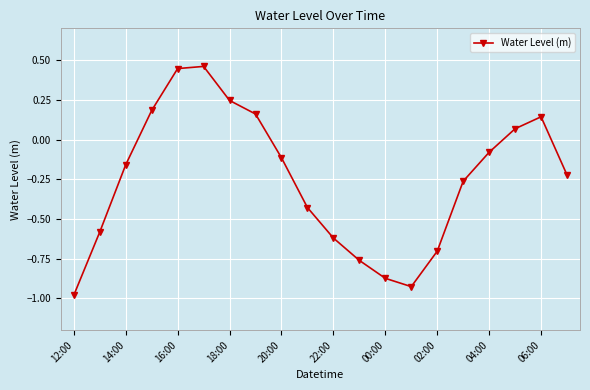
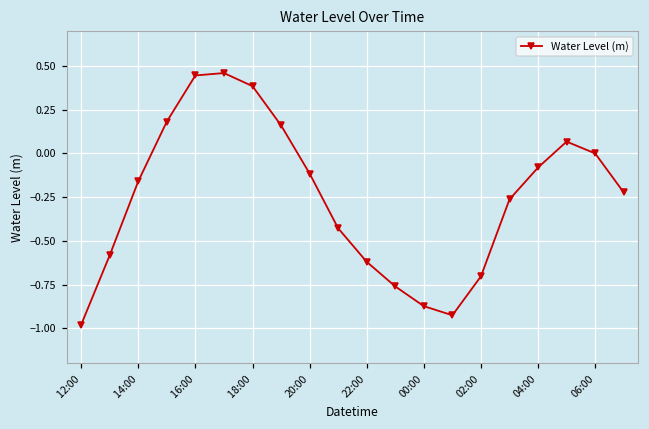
18:00: 0.25 -> 0.39
06:00: 0.14 -> 0.00
